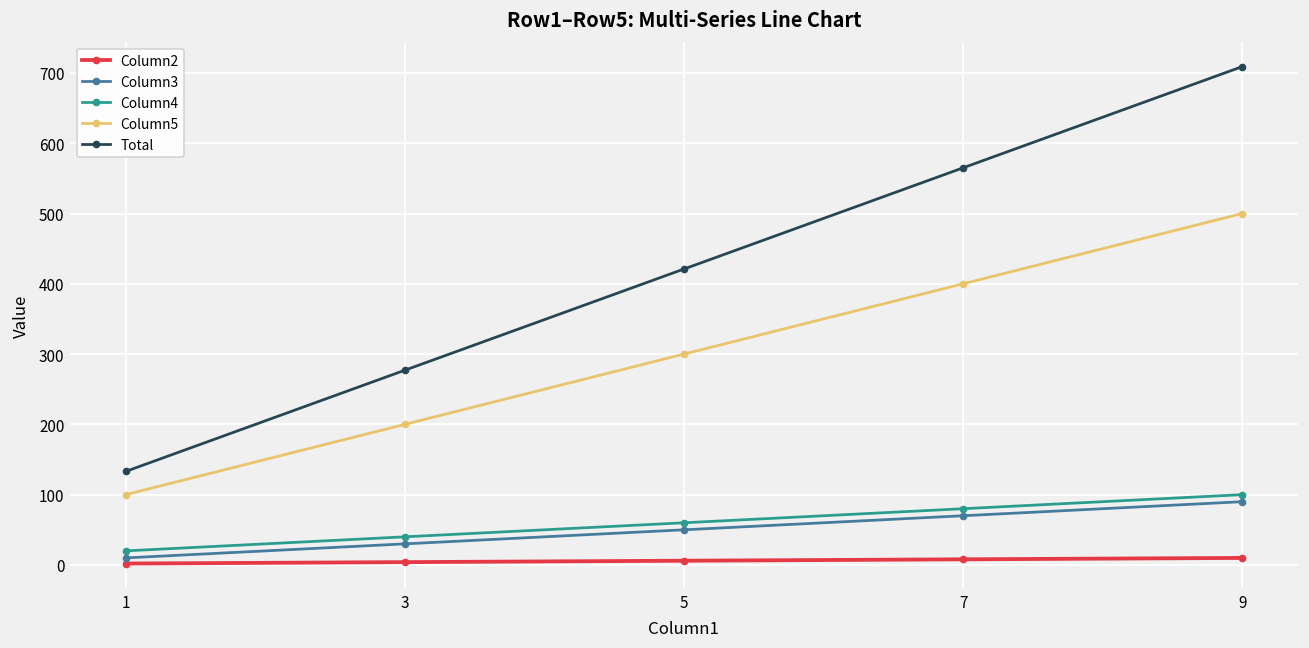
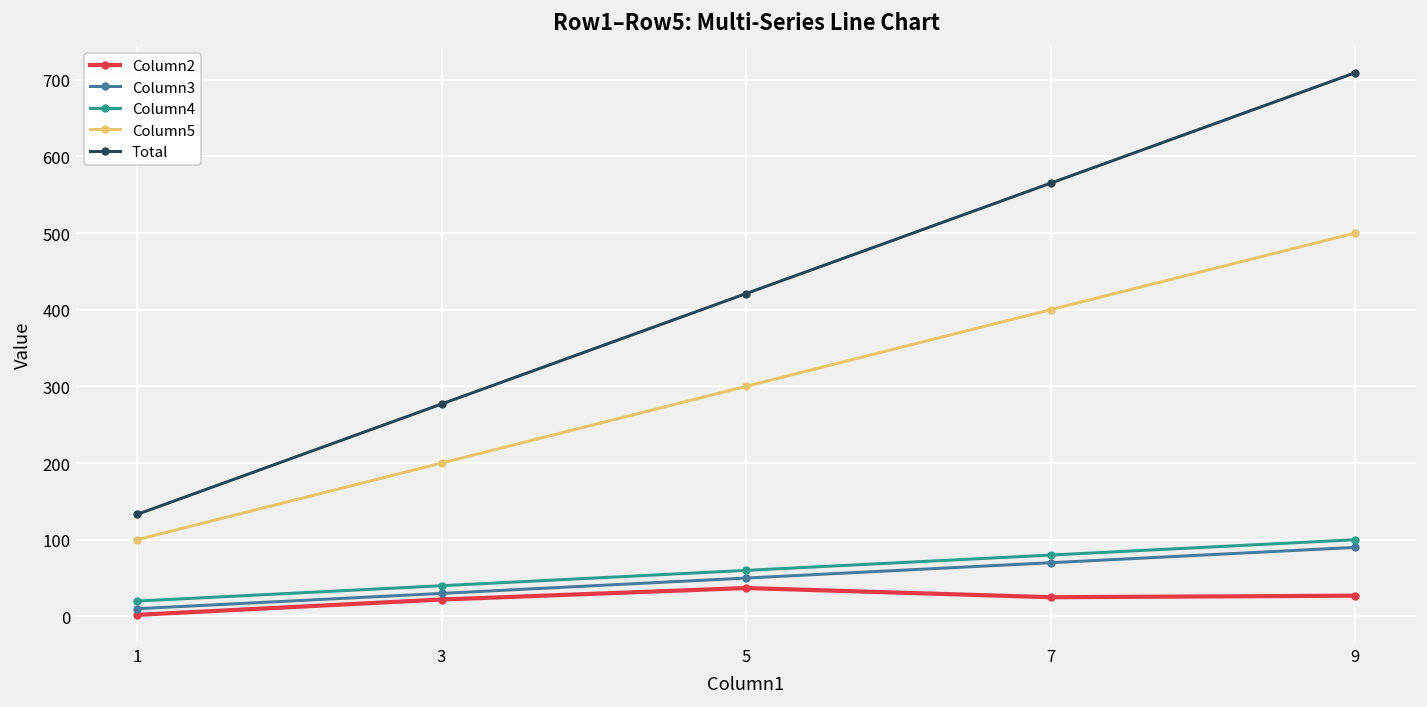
Column2, 3: 0 -> 20
Column2, 5: 10 -> 40
Column2, 7: 10 -> 30
Column2, 9: 10 -> 30
